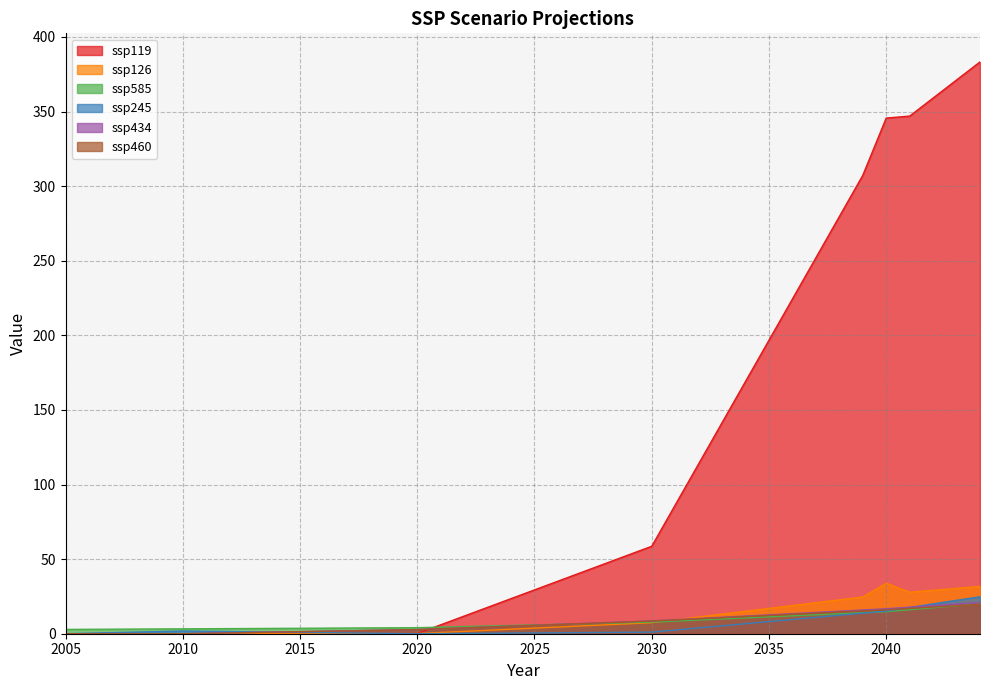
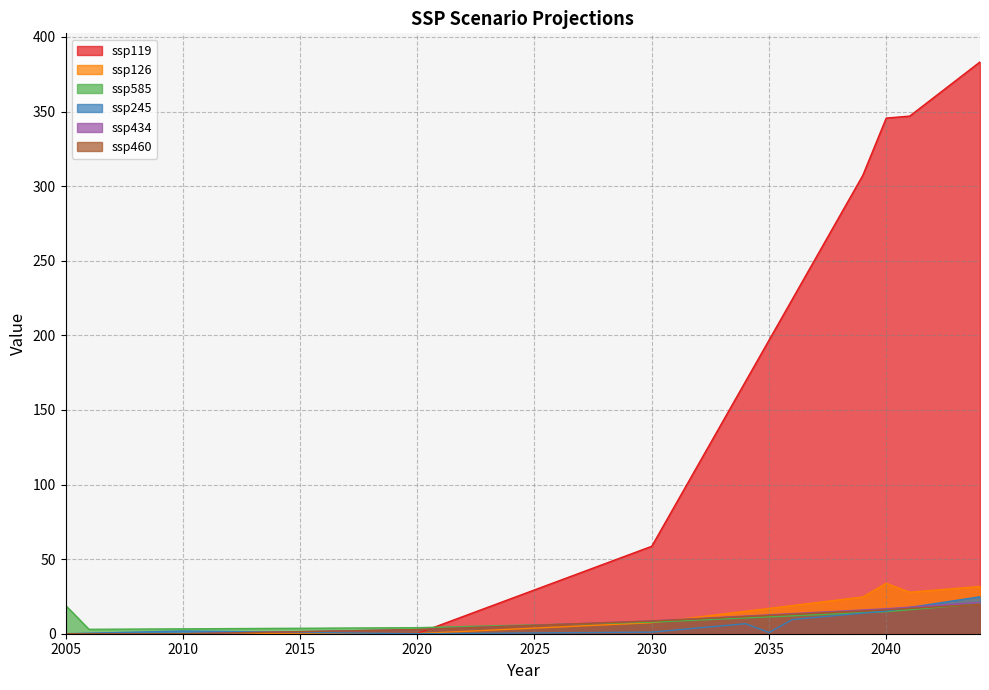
ssp585, 2005: 3 -> 19
ssp245, 2035: 8 -> 1
